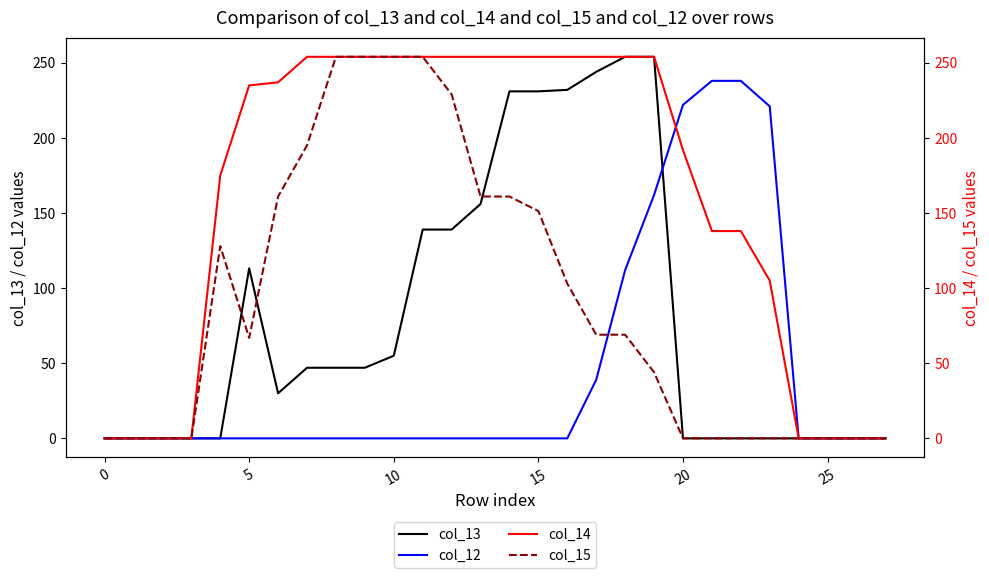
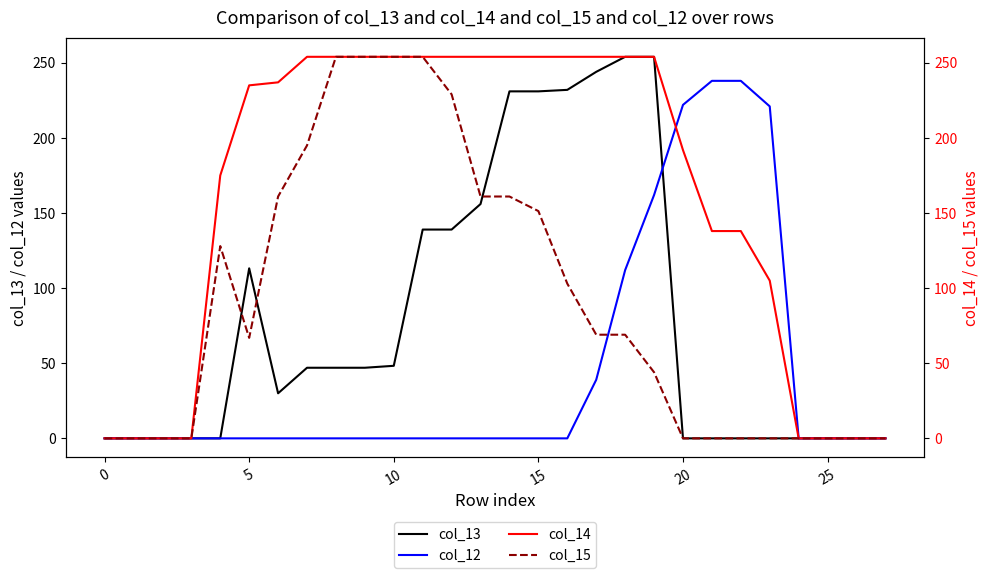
col_13, 10: 55 -> 48
